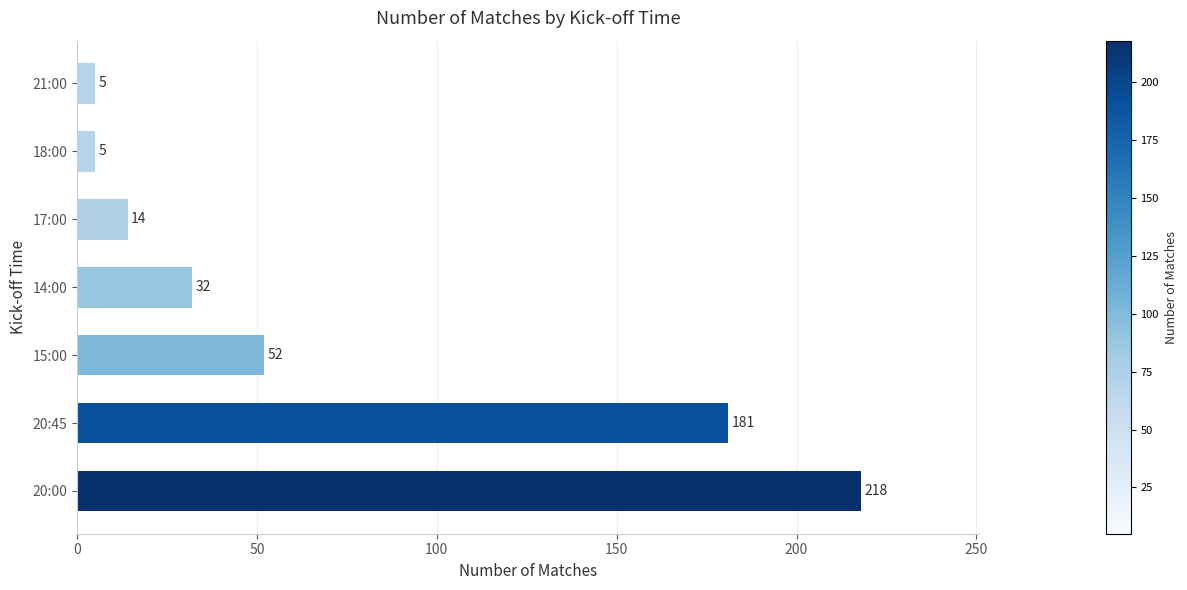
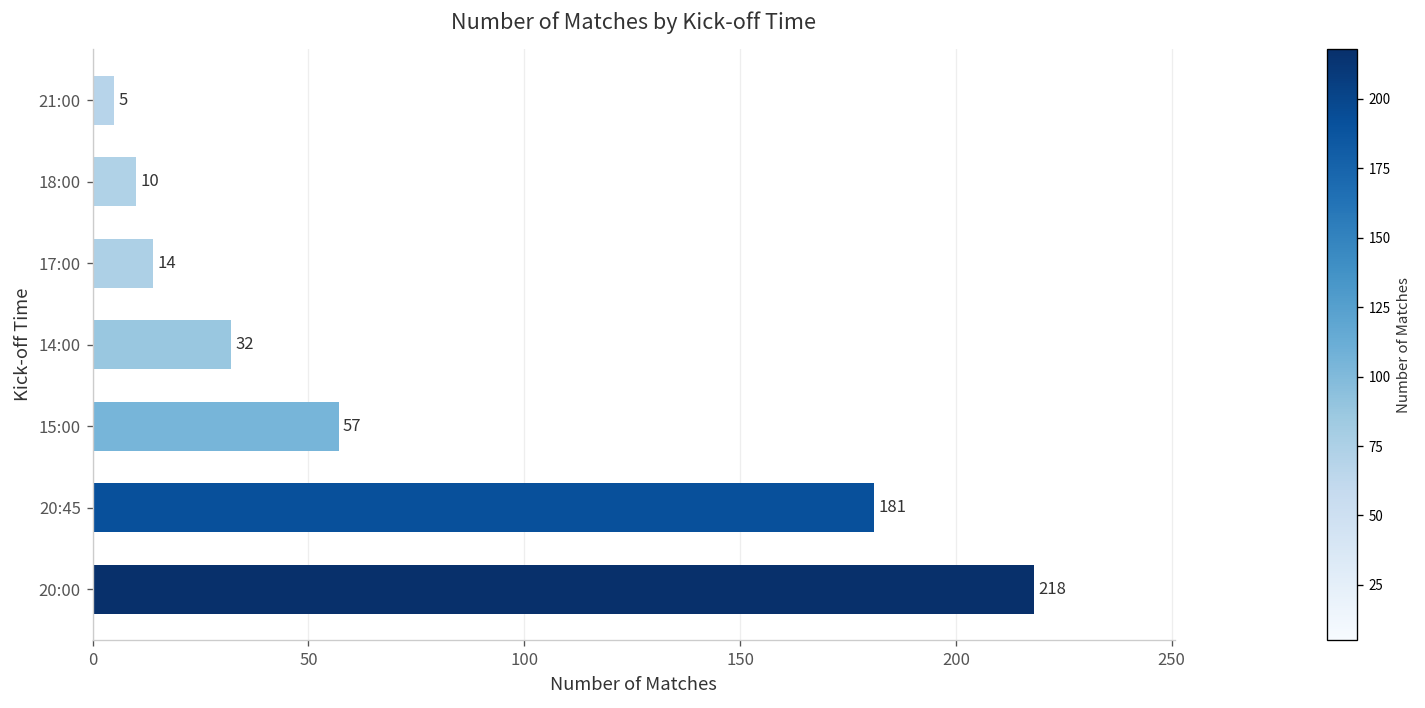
18:00: 5 -> 10
15:00: 52 -> 57
